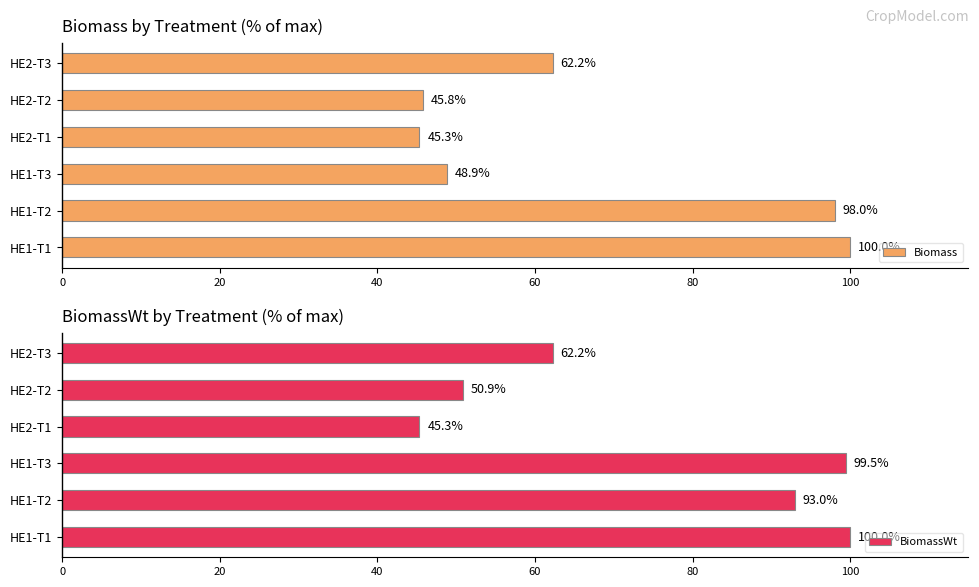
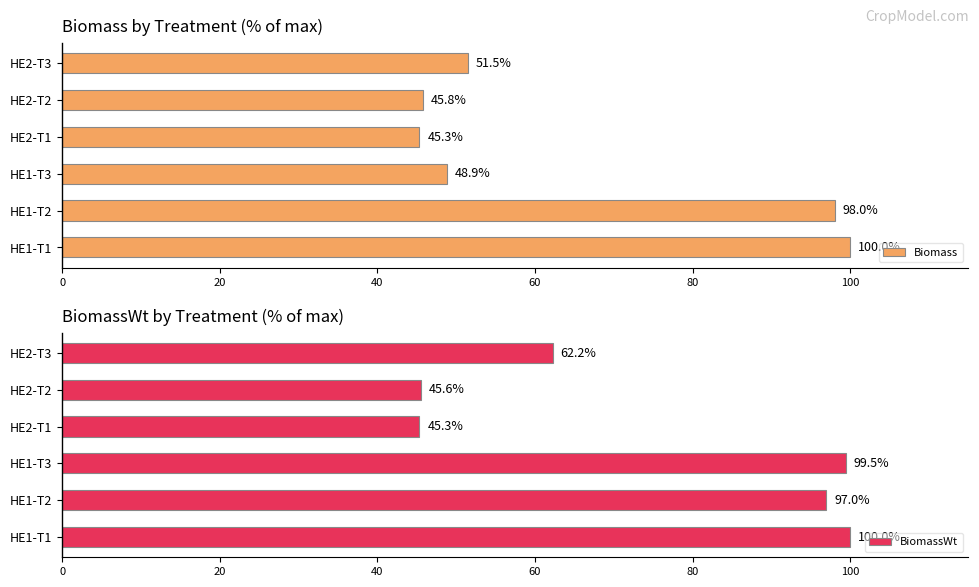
Biomass by Treatment (% of max), HE2-T3: 62.2% -> 51.5%
BiomassWt by Treatment (% of max), HE2-T2: 50.9% -> 45.6%
BiomassWt by Treatment (% of max), HE1-T2: 93.0% -> 97.0%
